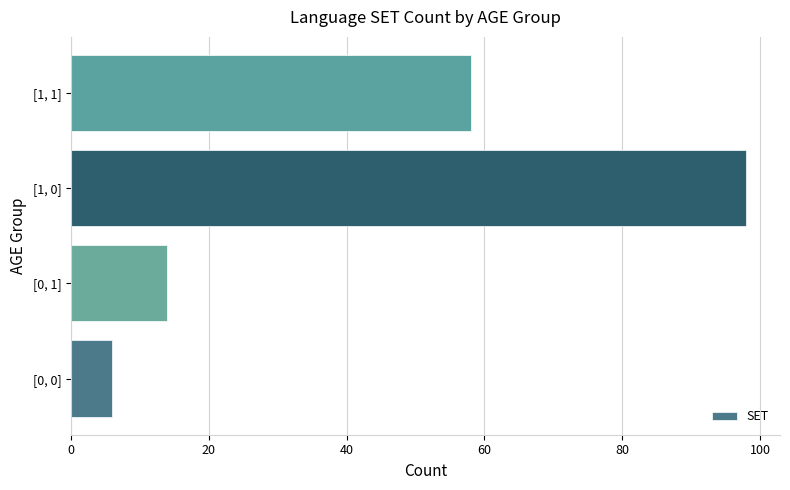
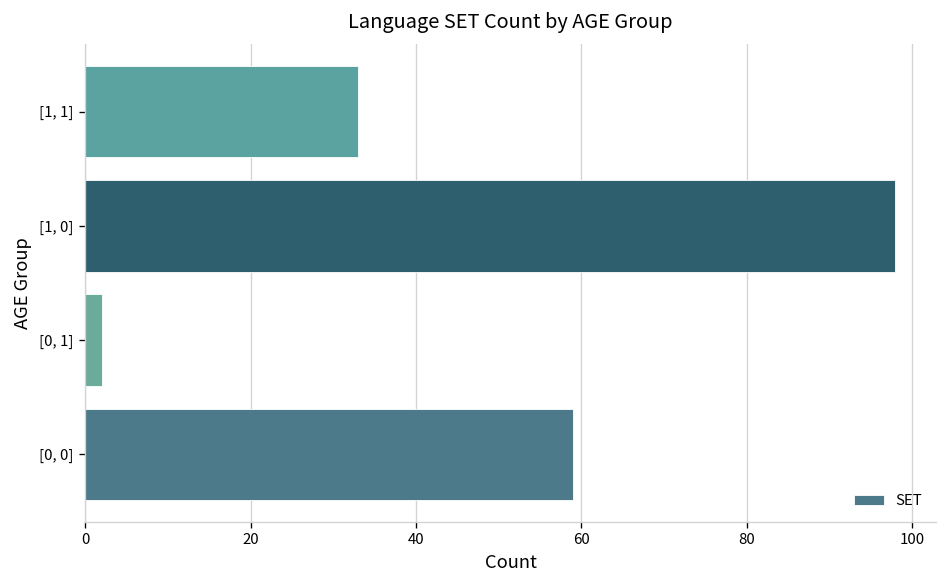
[1, 1]: 58 -> 33
[0, 1]: 14 -> 2
[0, 0]: 6 -> 59
